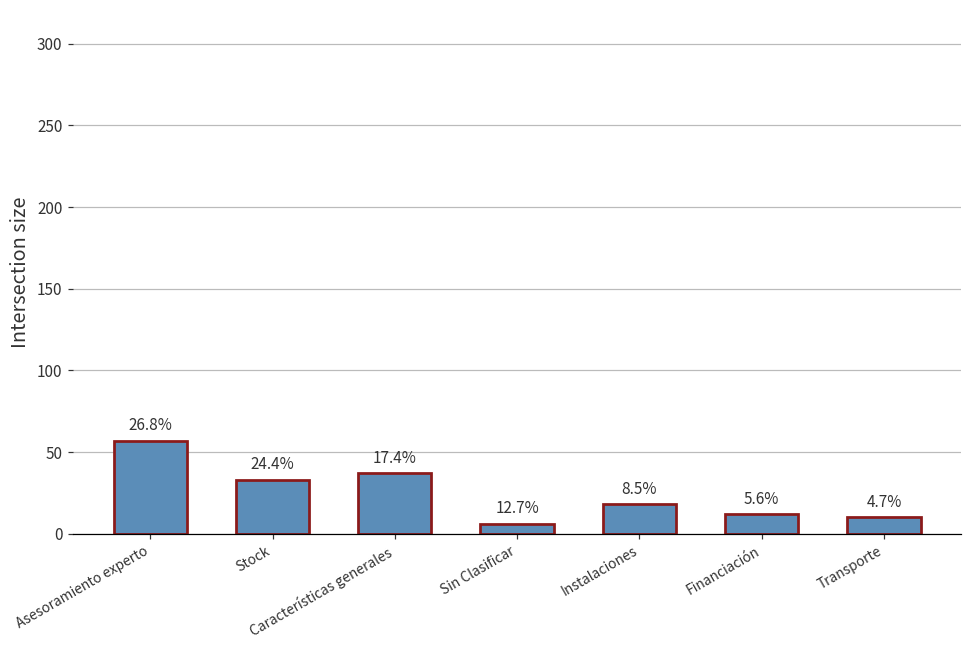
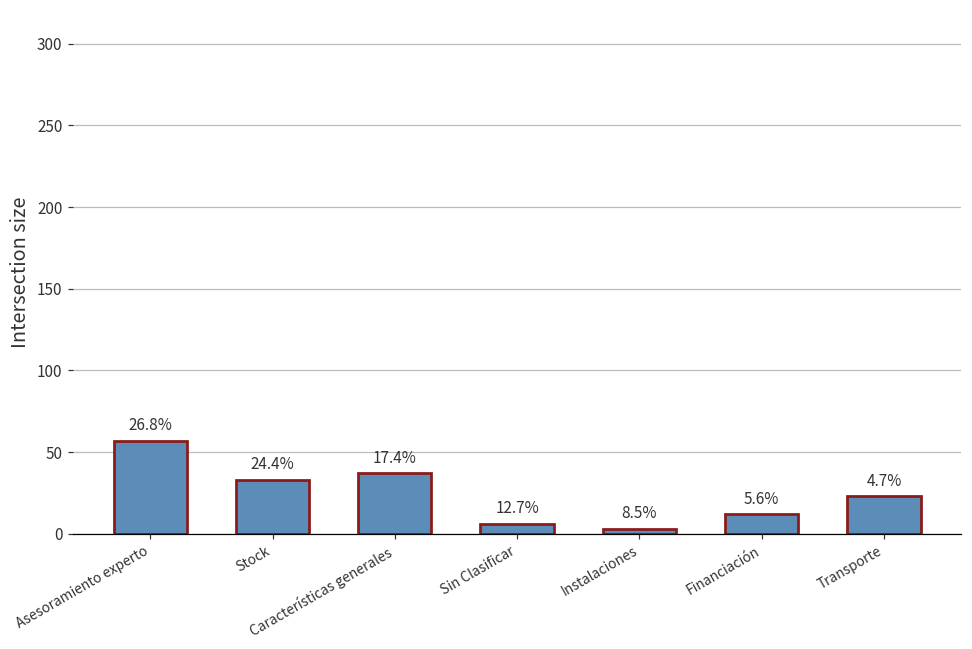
Instalaciones: 18 -> 3
Transporte: 10 -> 23
